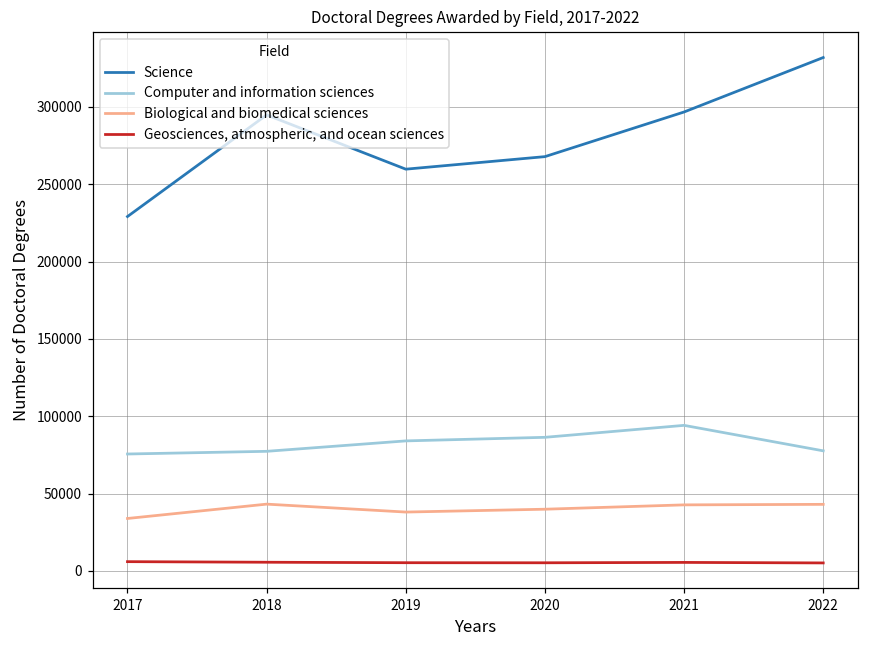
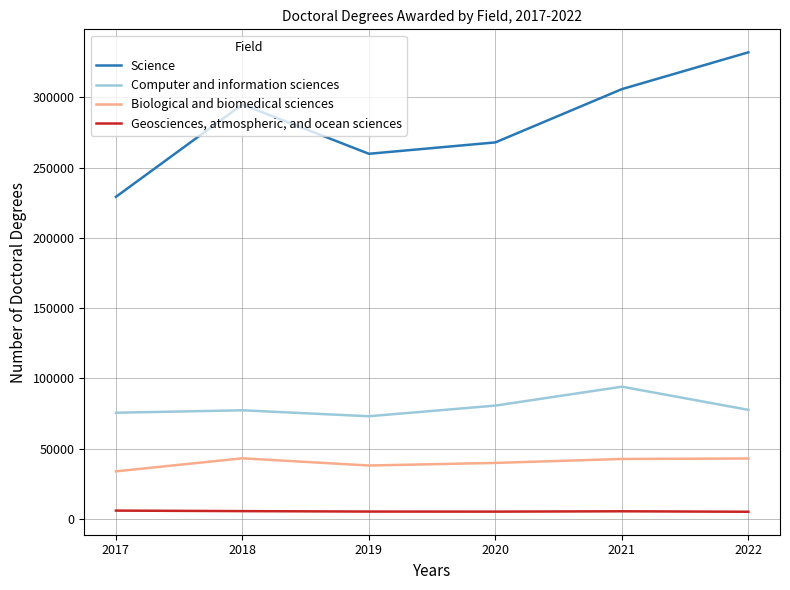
Computer and information sciences, 2019: 84000 -> 73000
Computer and information sciences, 2020: 86000 -> 81000
Science, 2021: 297000 -> 306000
